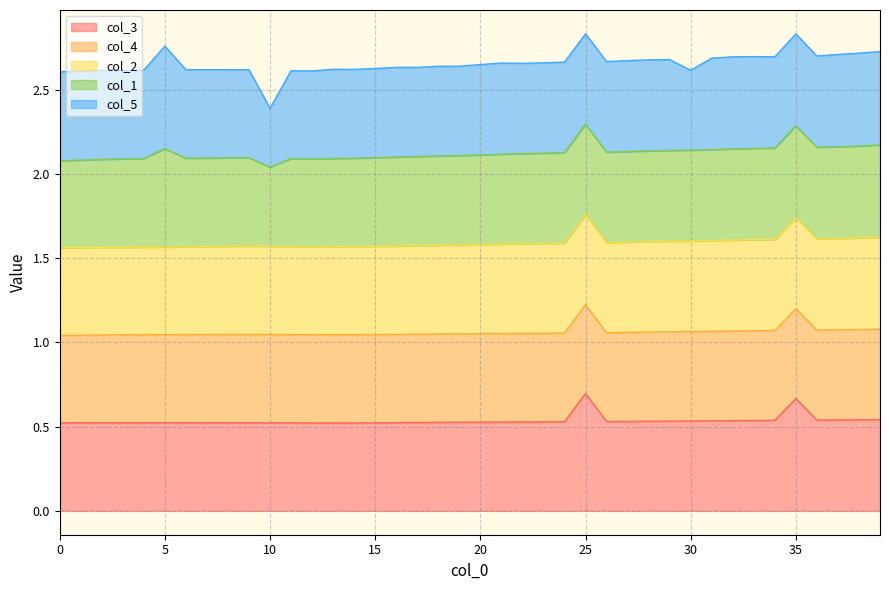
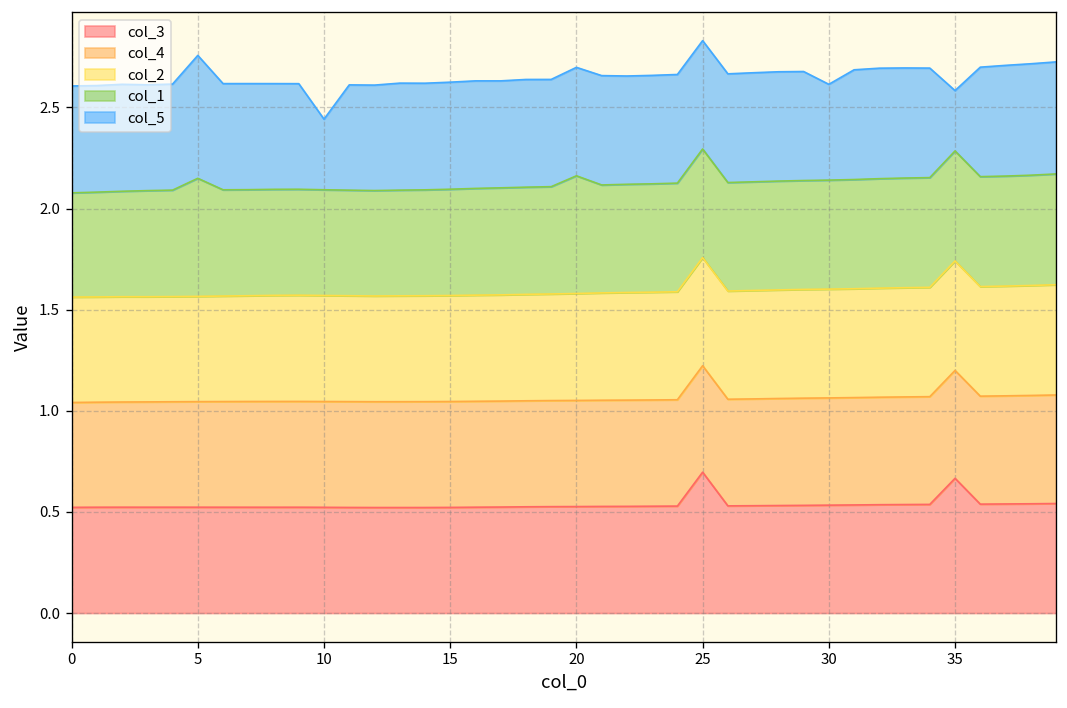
col_1, 10: 0.47 -> 0.52
col_1, 20: 0.53 -> 0.58
col_5, 35: 0.54 -> 0.30
